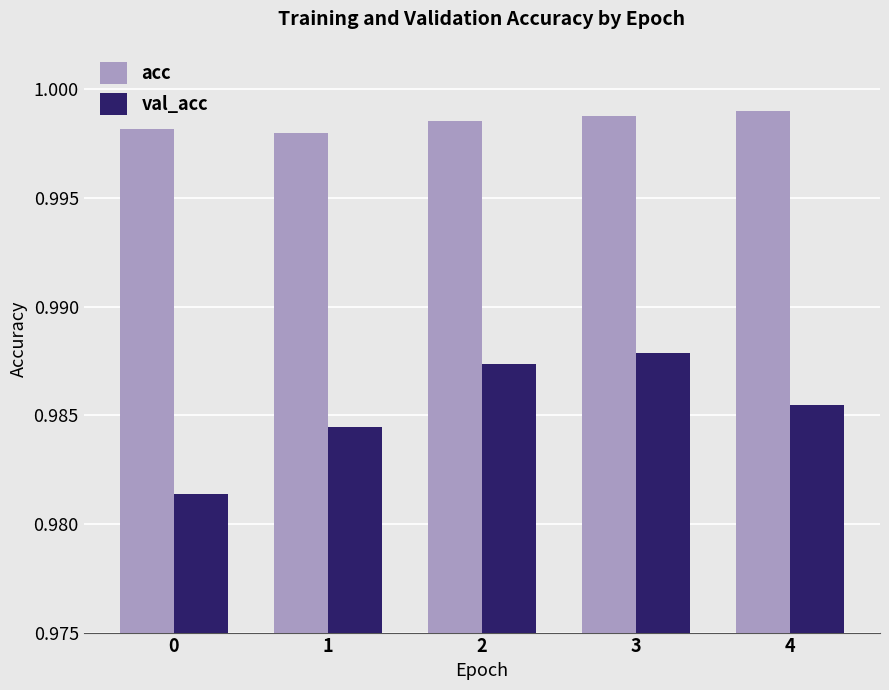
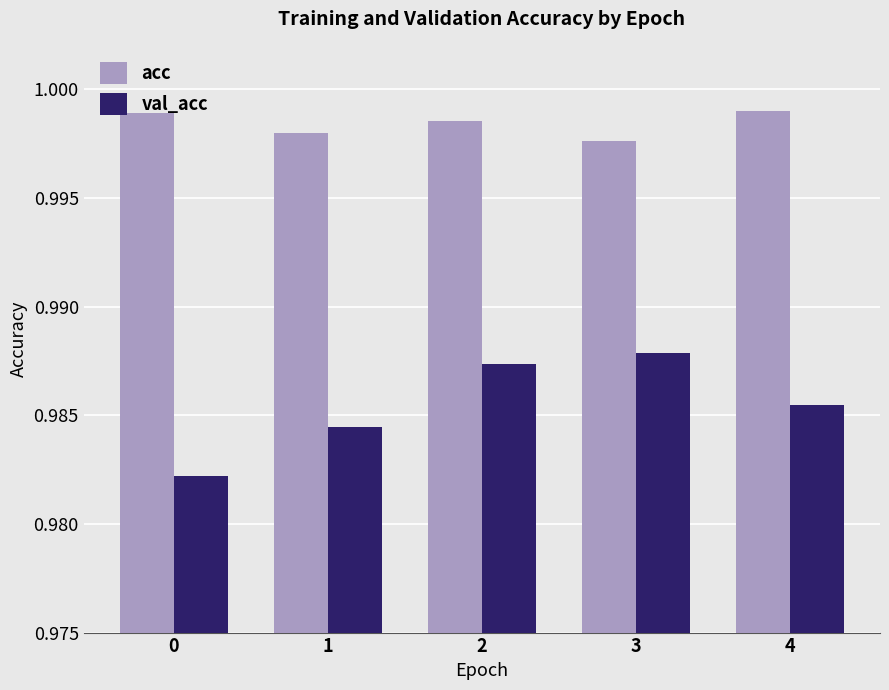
acc, 0: 0.9982 -> 0.9989
val_acc, 0: 0.9814 -> 0.9822
acc, 3: 0.9988 -> 0.9976
